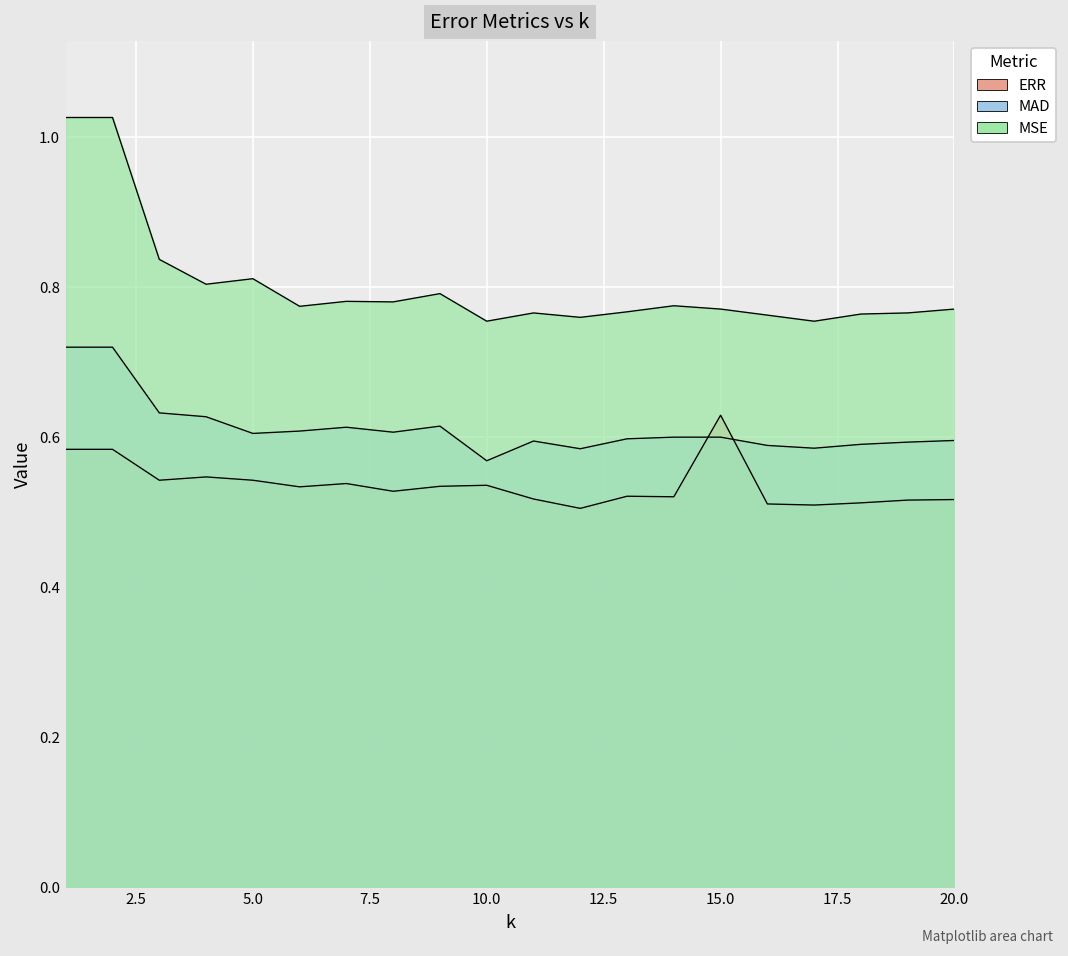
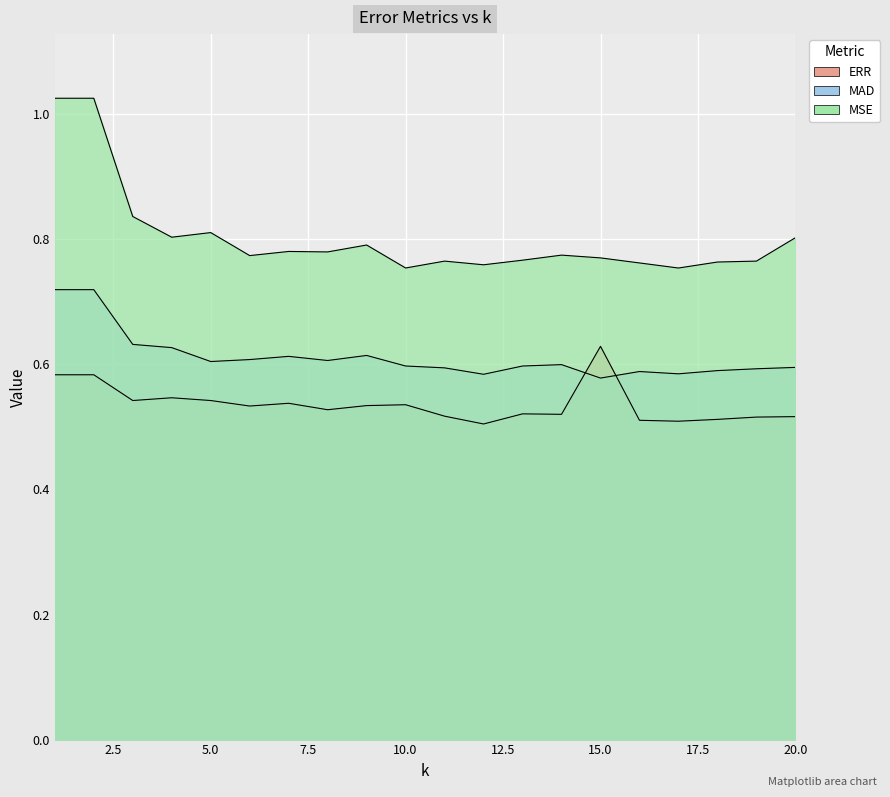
MAD, 10.0: 0.57 -> 0.60
MAD, 15.0: 0.60 -> 0.58
MSE, 20.0: 0.77 -> 0.80
